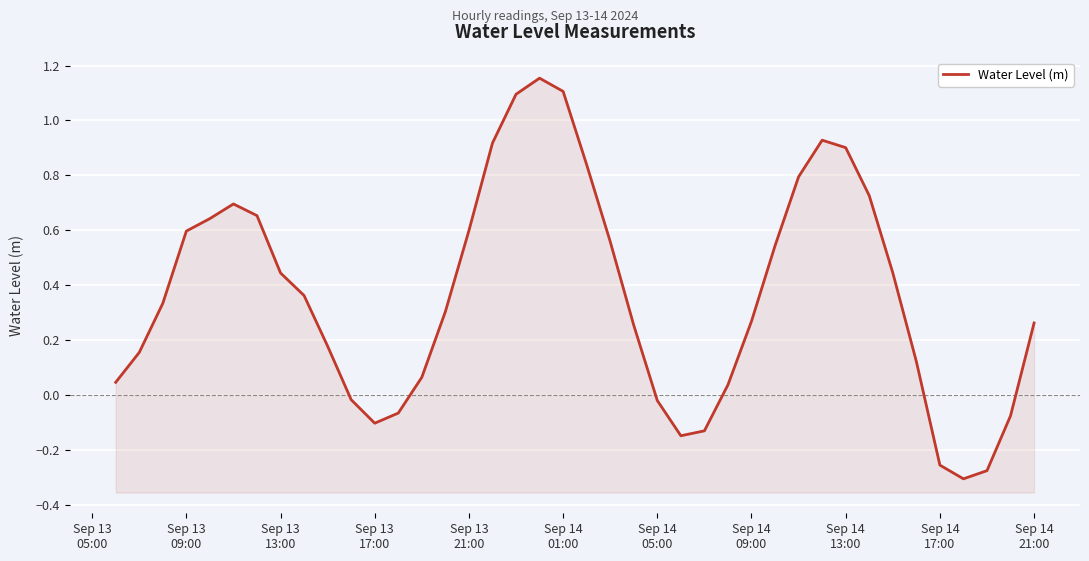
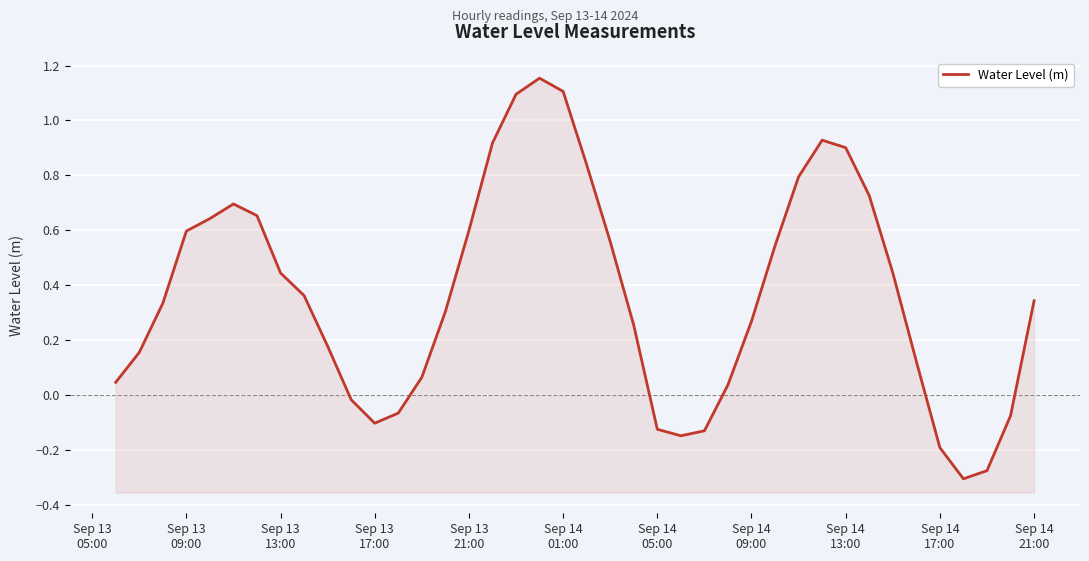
Sep 14 05:00: -0.02 -> -0.12
Sep 14 17:00: -0.25 -> -0.19
Sep 14 21:00: 0.26 -> 0.34
